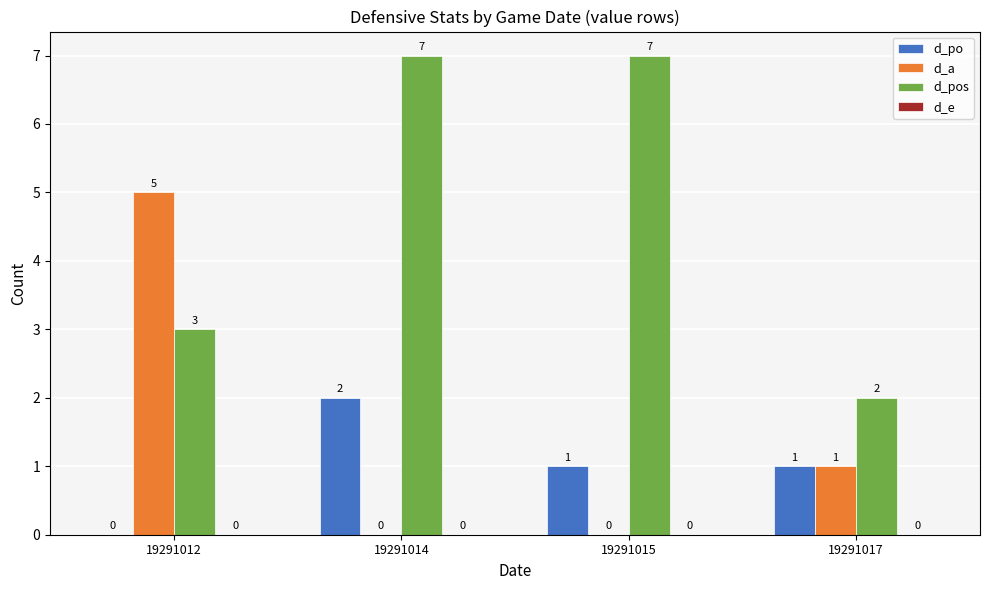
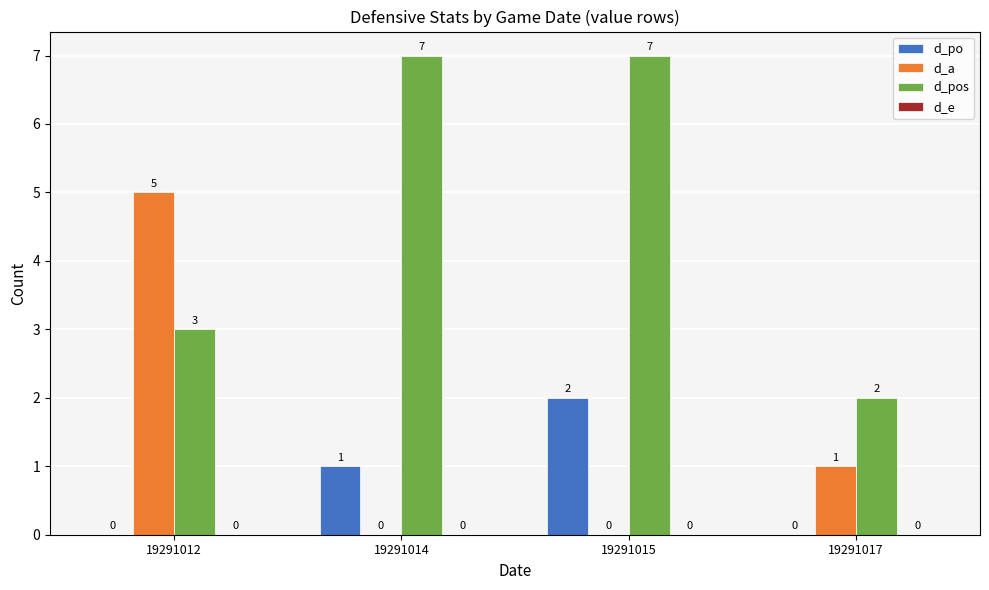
d_po, 19291014: 2 -> 1
d_po, 19291015: 1 -> 2
d_po, 19291017: 1 -> 0
